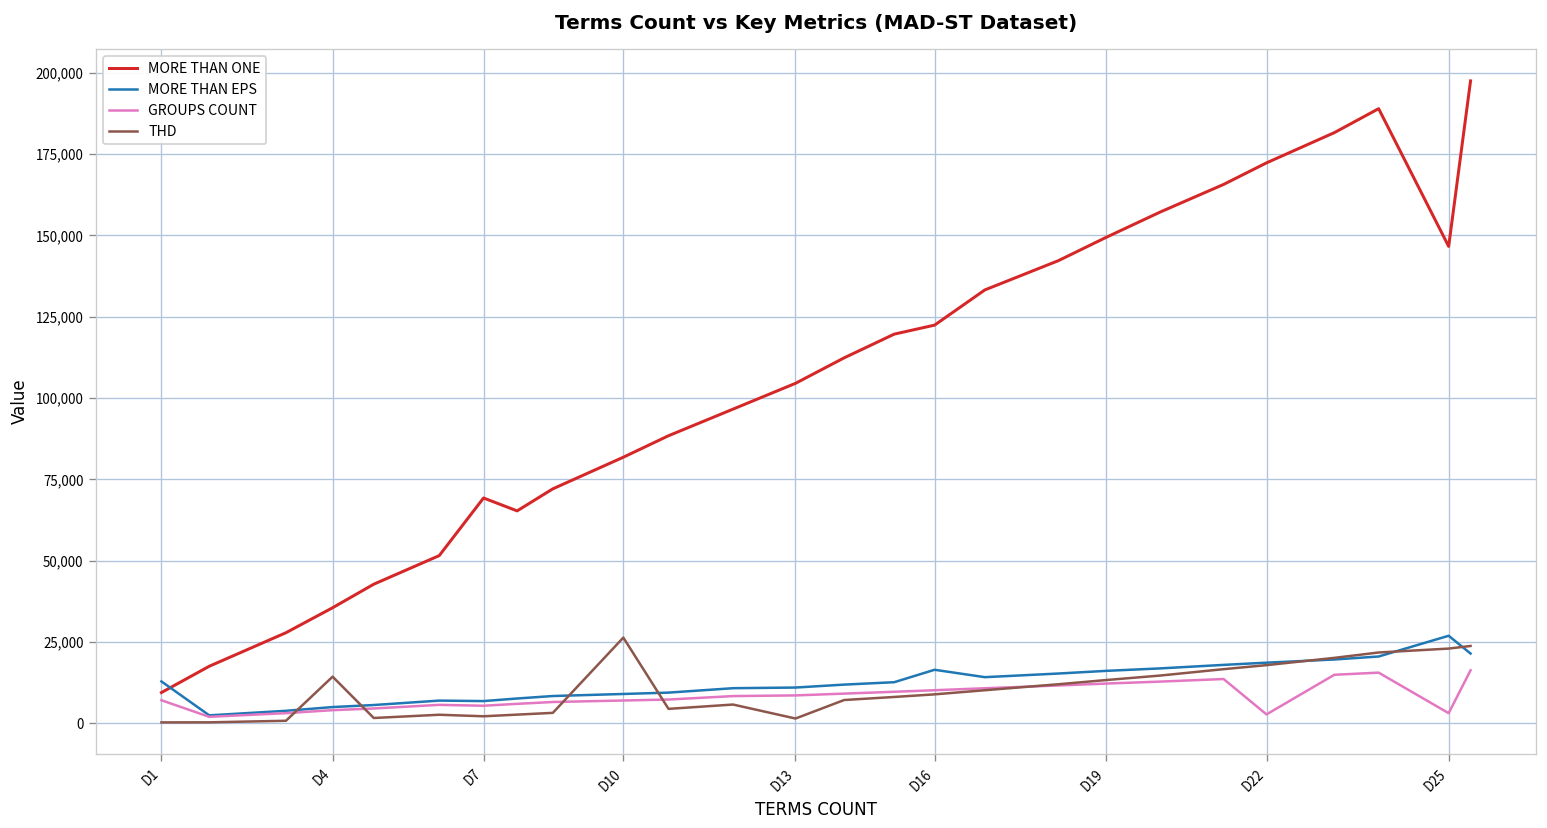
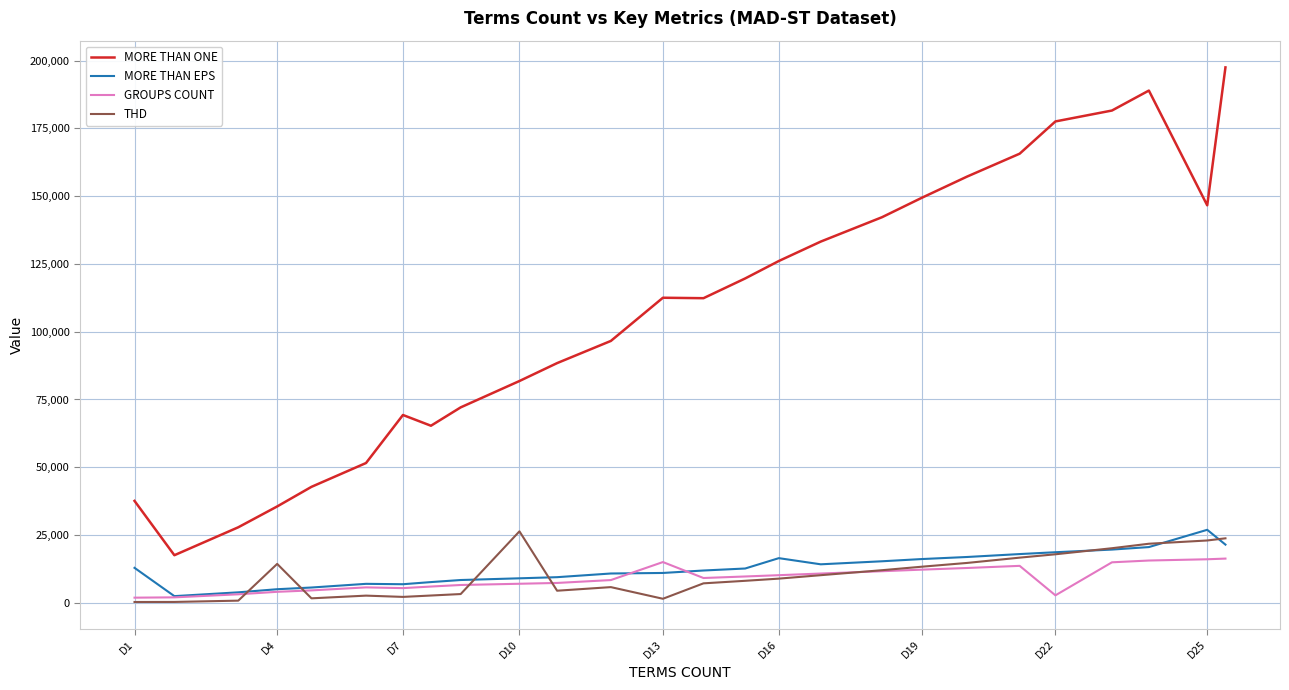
MORE THAN ONE, D1: 9,000 -> 38,000
GROUPS COUNT, D1: 7,000 -> 2,000
MORE THAN ONE, D13: 105,000 -> 113,000
GROUPS COUNT, D13: 9,000 -> 15,000
MORE THAN ONE, D16: 122,000 -> 126,000
MORE THAN ONE, D22: 172,000 -> 178,000
GROUPS COUNT, D25: 3,000 -> 16,000
